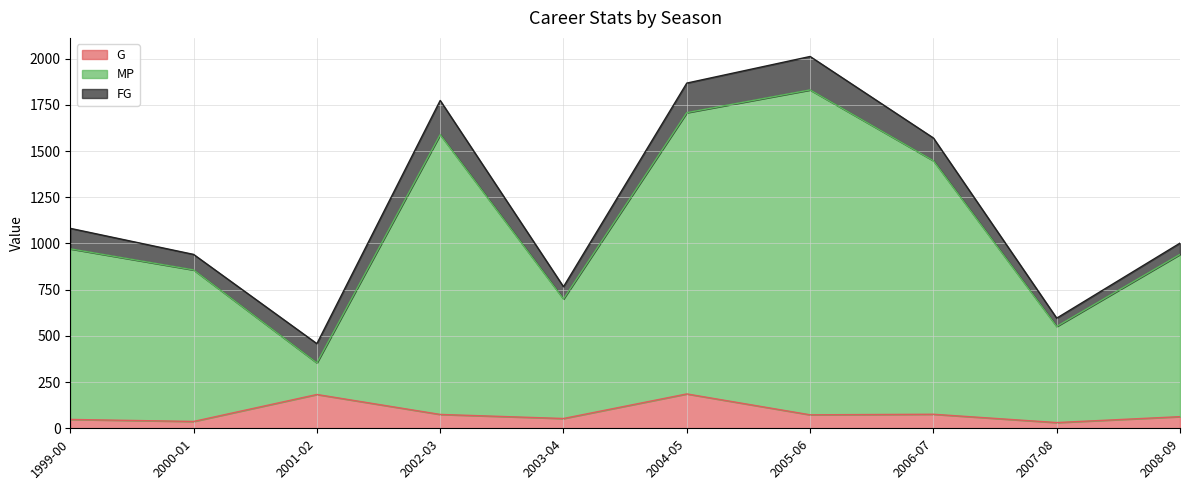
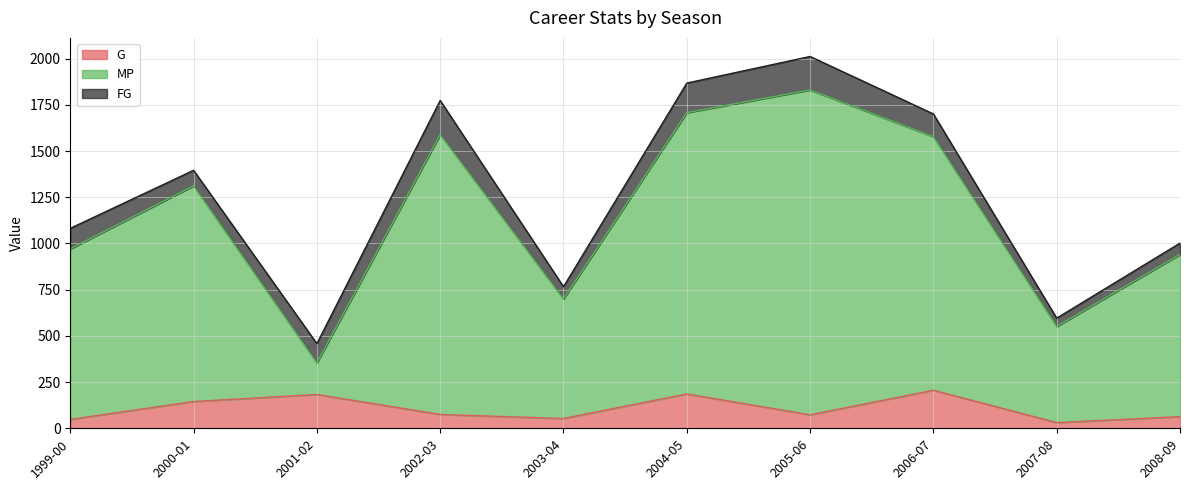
G, 2000-01: 40 -> 150
MP, 2000-01: 820 -> 1170
G, 2006-07: 80 -> 210
